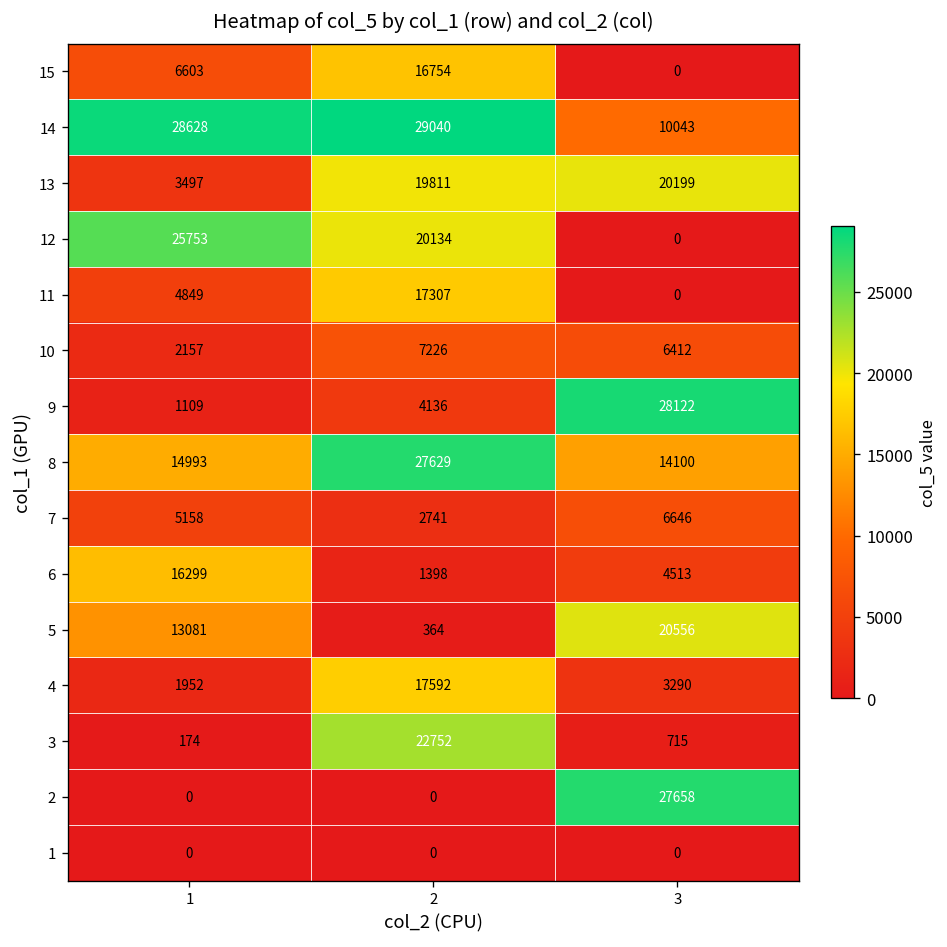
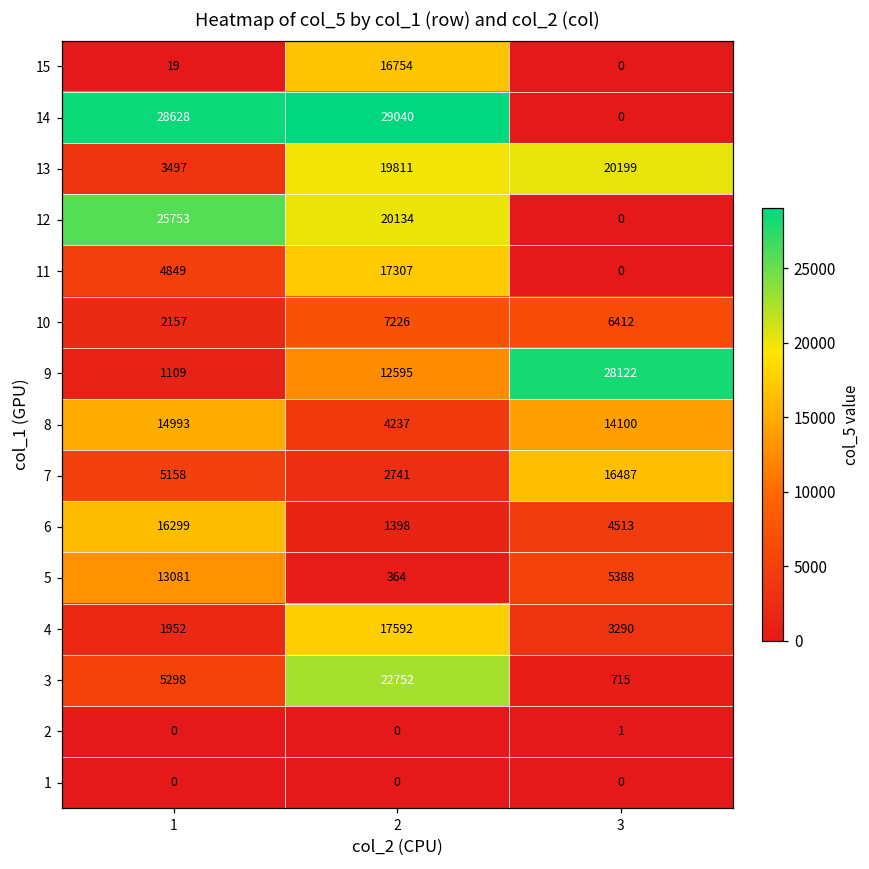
15, 1: 6603 -> 19
14, 3: 10043 -> 0
9, 2: 4136 -> 12595
8, 2: 27629 -> 4237
7, 3: 6646 -> 16487
5, 3: 20556 -> 5388
3, 1: 174 -> 5298
2, 3: 27658 -> 1
